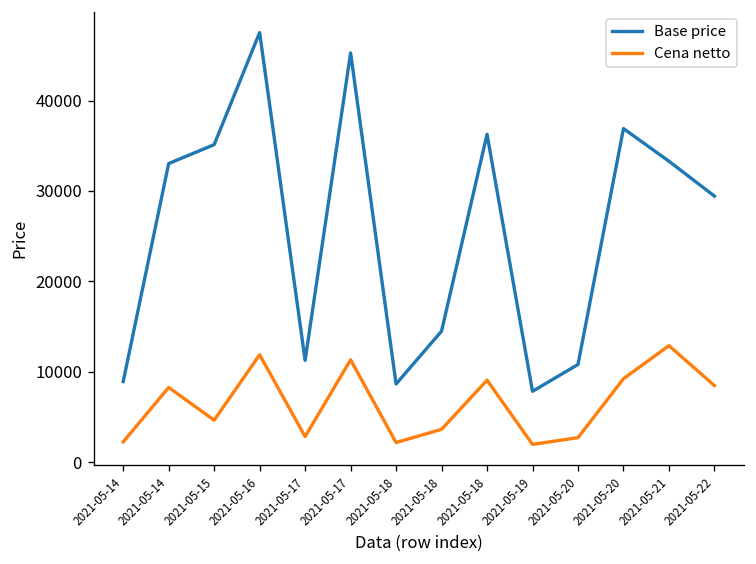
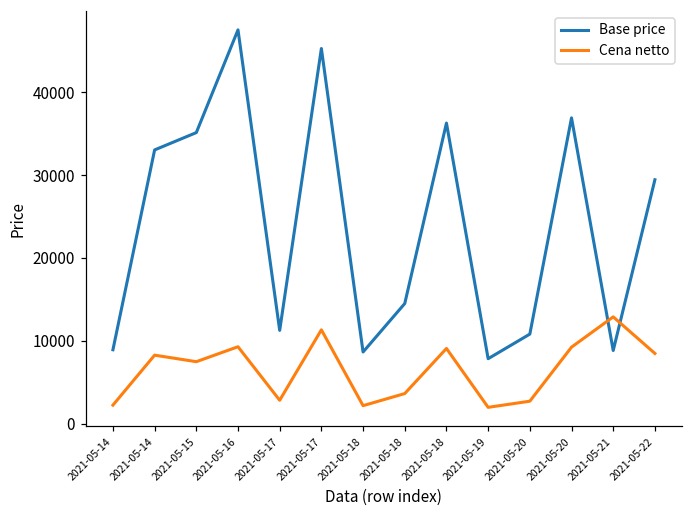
Cena netto, 2021-05-15: 5000 -> 7000
Cena netto, 2021-05-16: 12000 -> 9000
Base price, 2021-05-21: 33000 -> 9000
